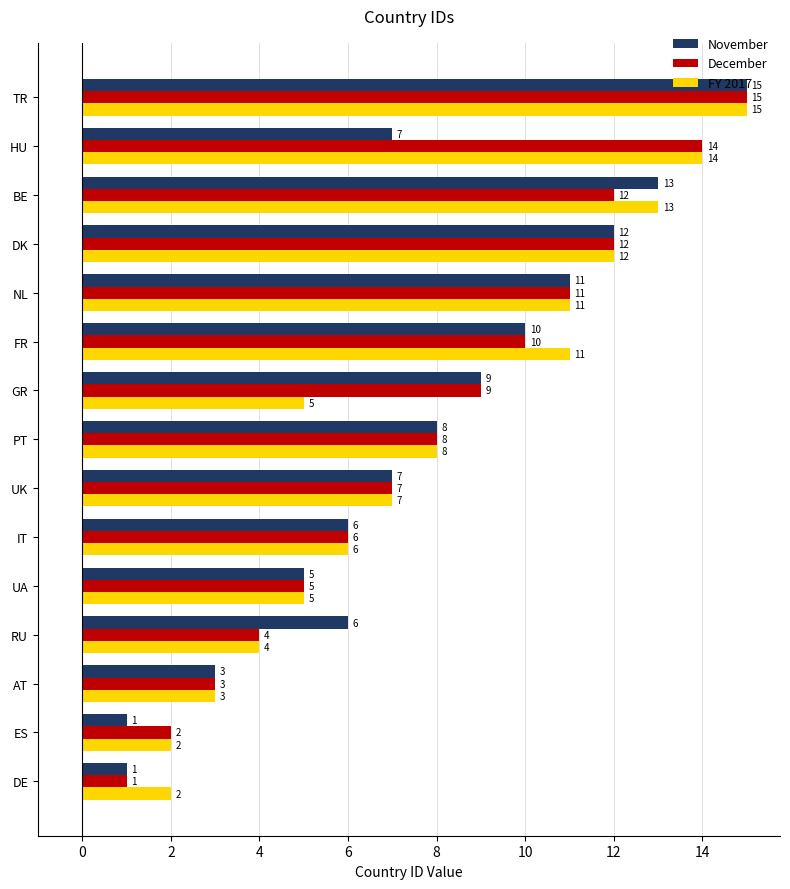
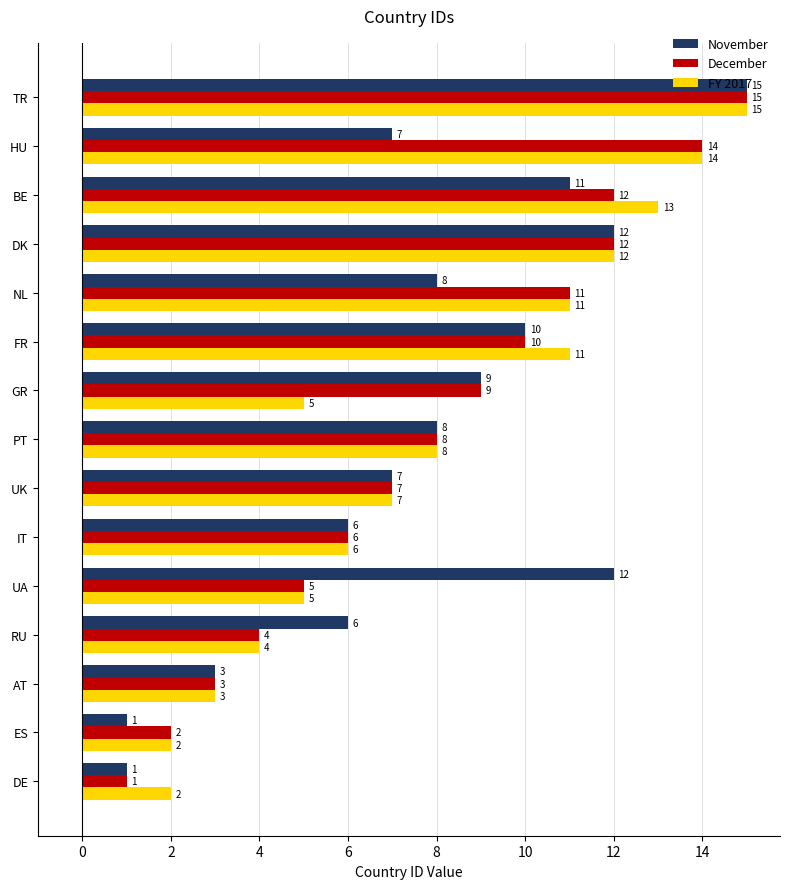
November, BE: 13 -> 11
November, NL: 11 -> 8
November, UA: 5 -> 12
